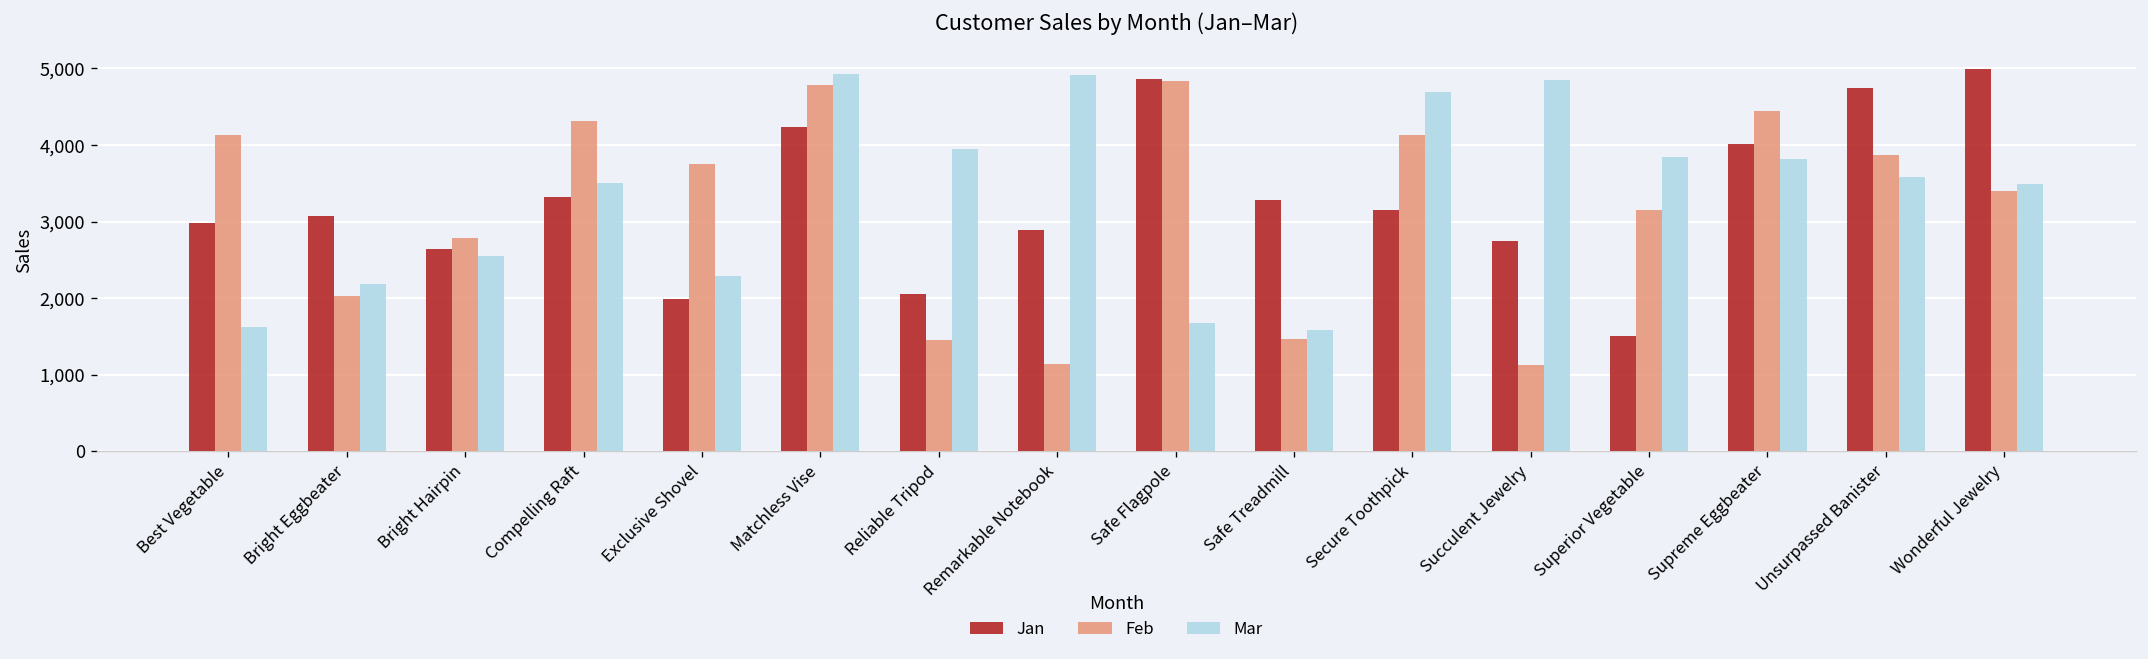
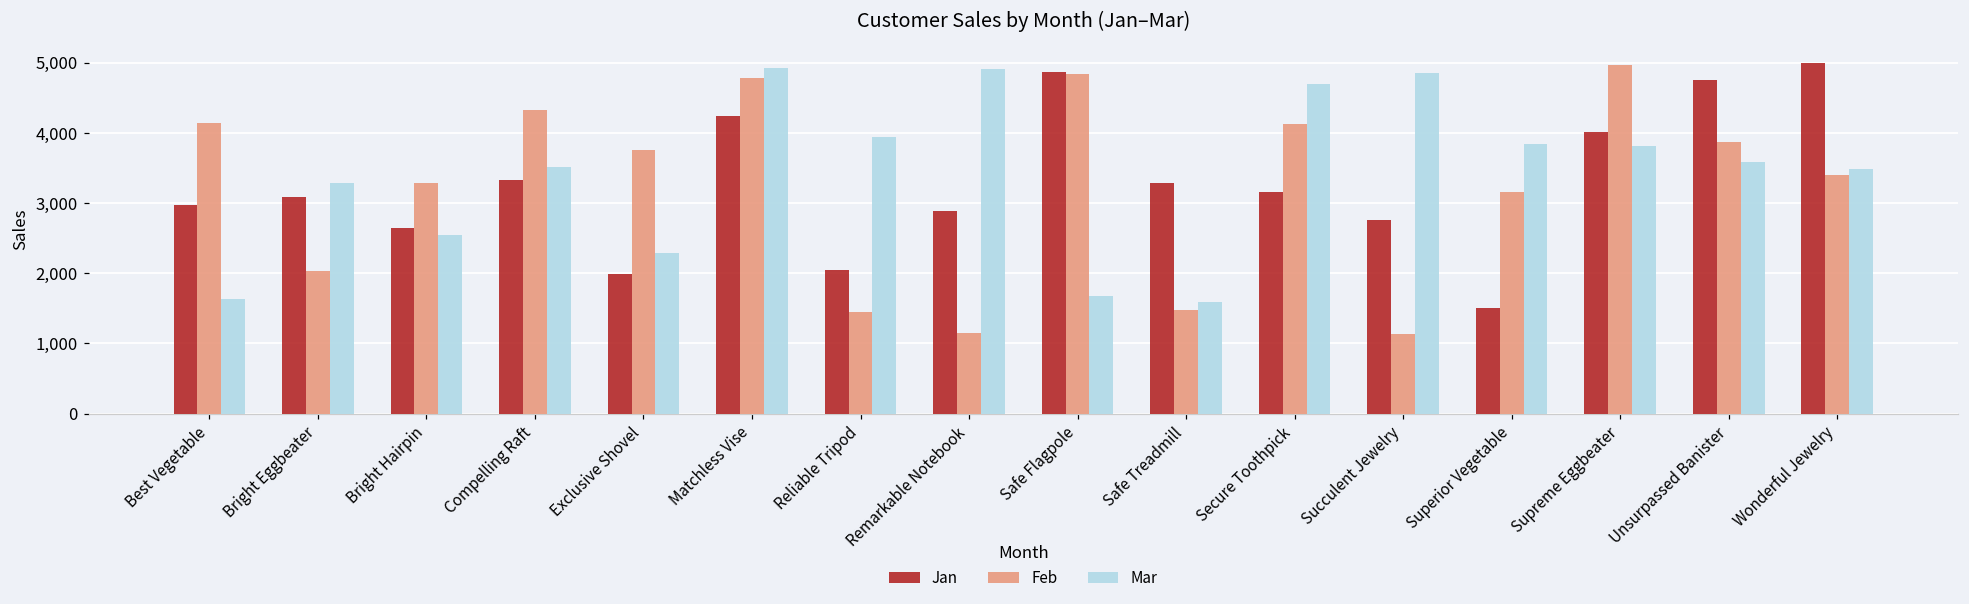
Mar, Bright Eggbeater: 2,200 -> 3,300
Feb, Bright Hairpin: 2,800 -> 3,300
Feb, Supreme Eggbeater: 4,400 -> 5,000
